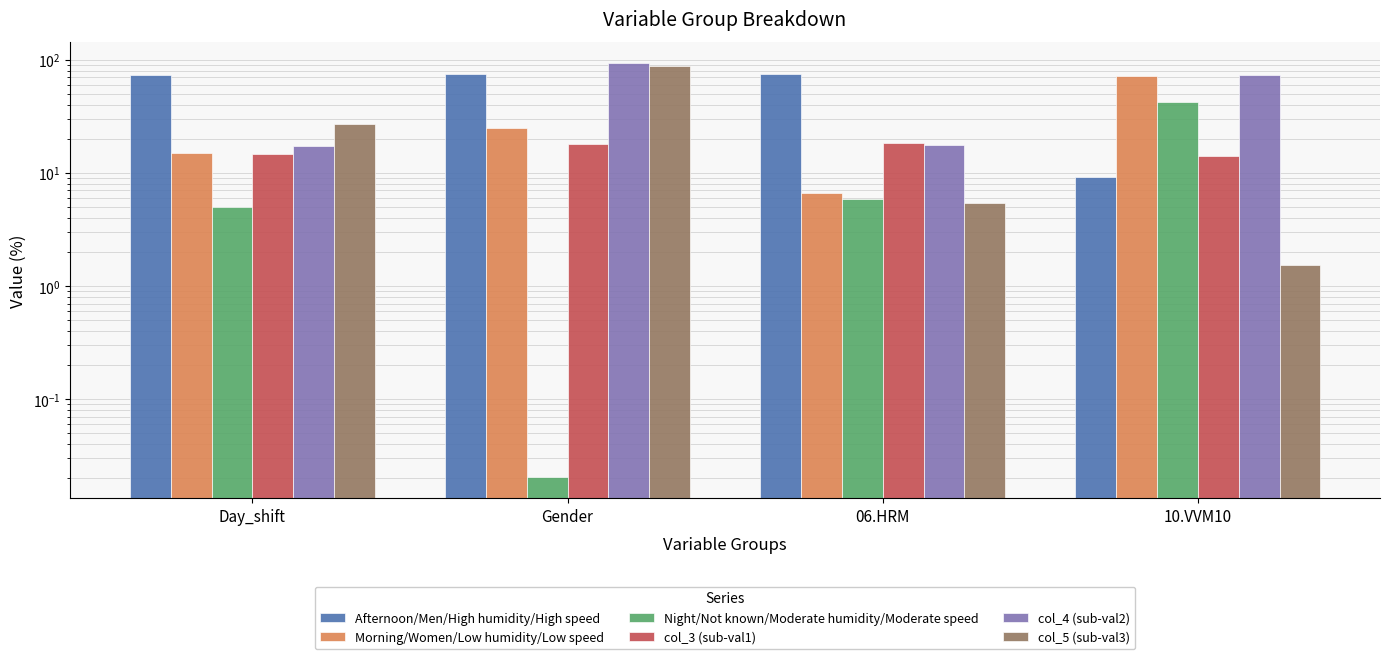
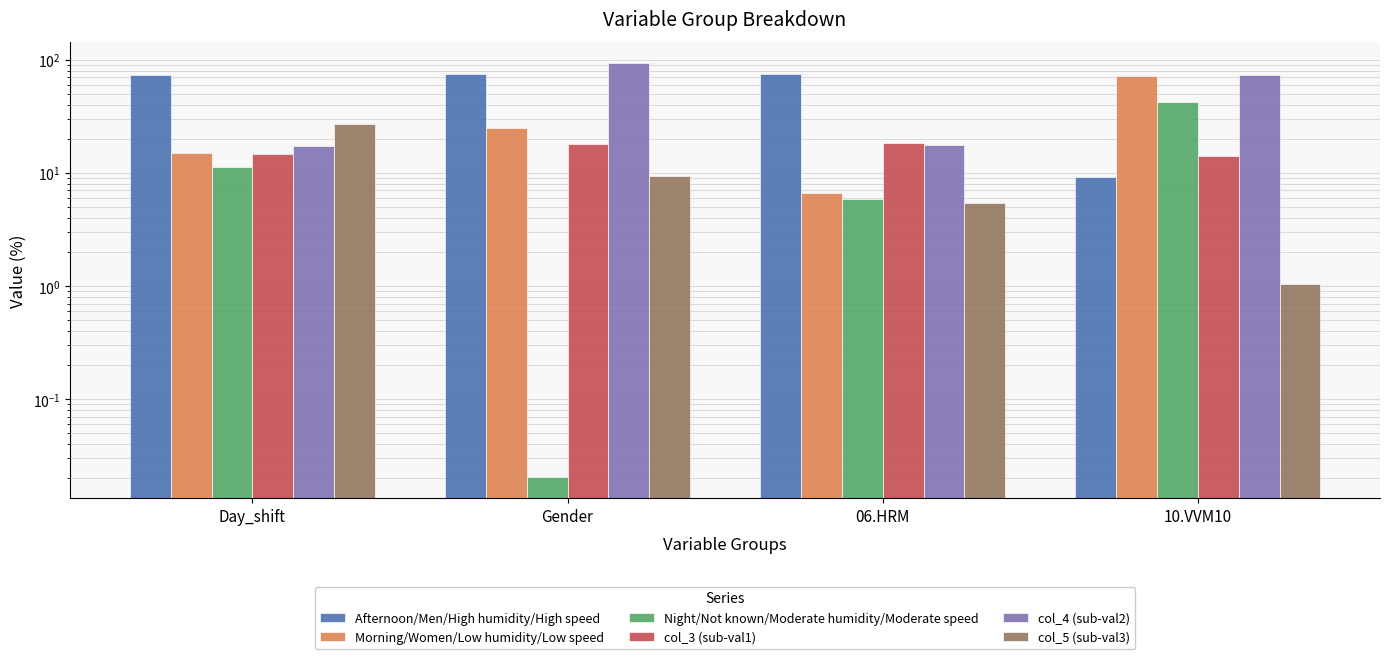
Night/Not known/Moderate humidity/Moderate speed, Day_shift: 5 -> 11
col_5 (sub-val3), Gender: 90 -> 9
col_5 (sub-val3), 10.VVM10: 1.5 -> 1.0
